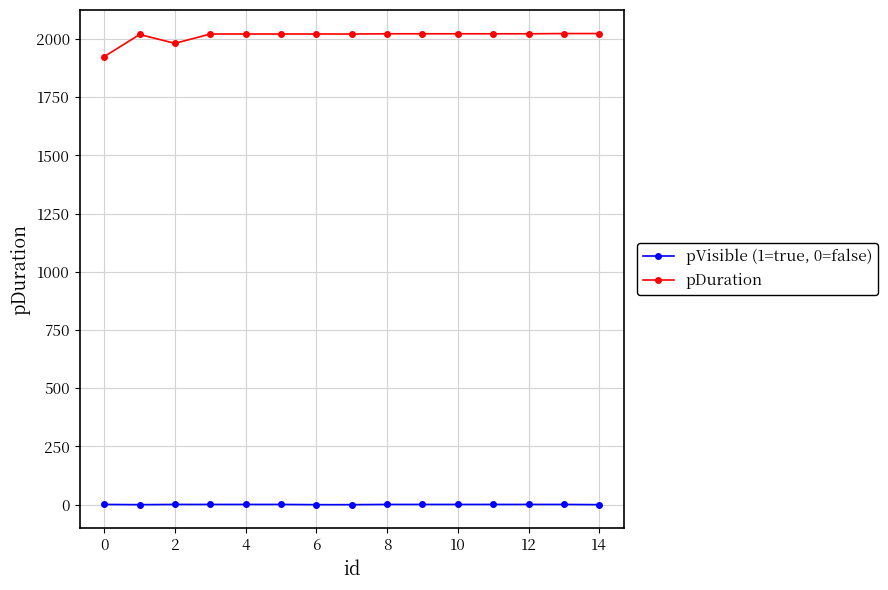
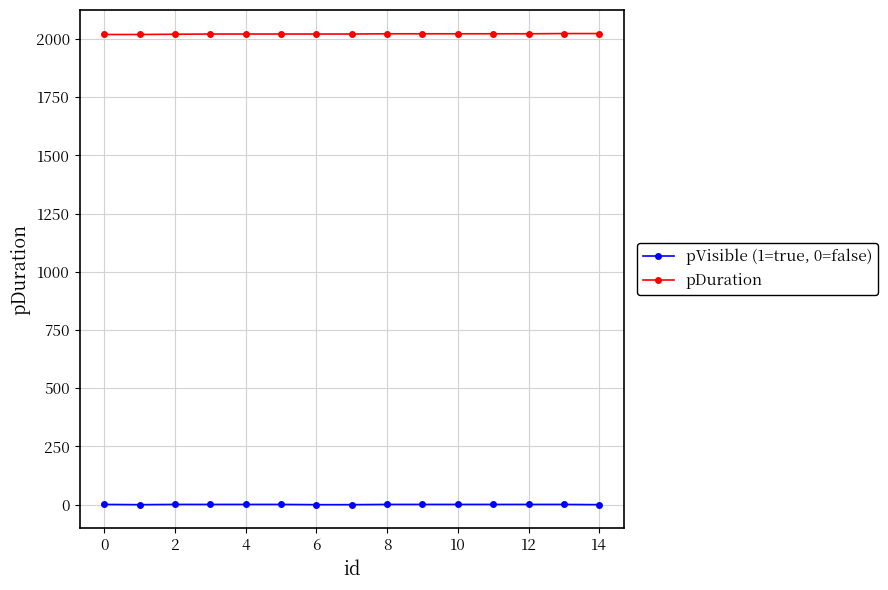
pDuration, 0: 1920 -> 2020
pDuration, 2: 1980 -> 2020
